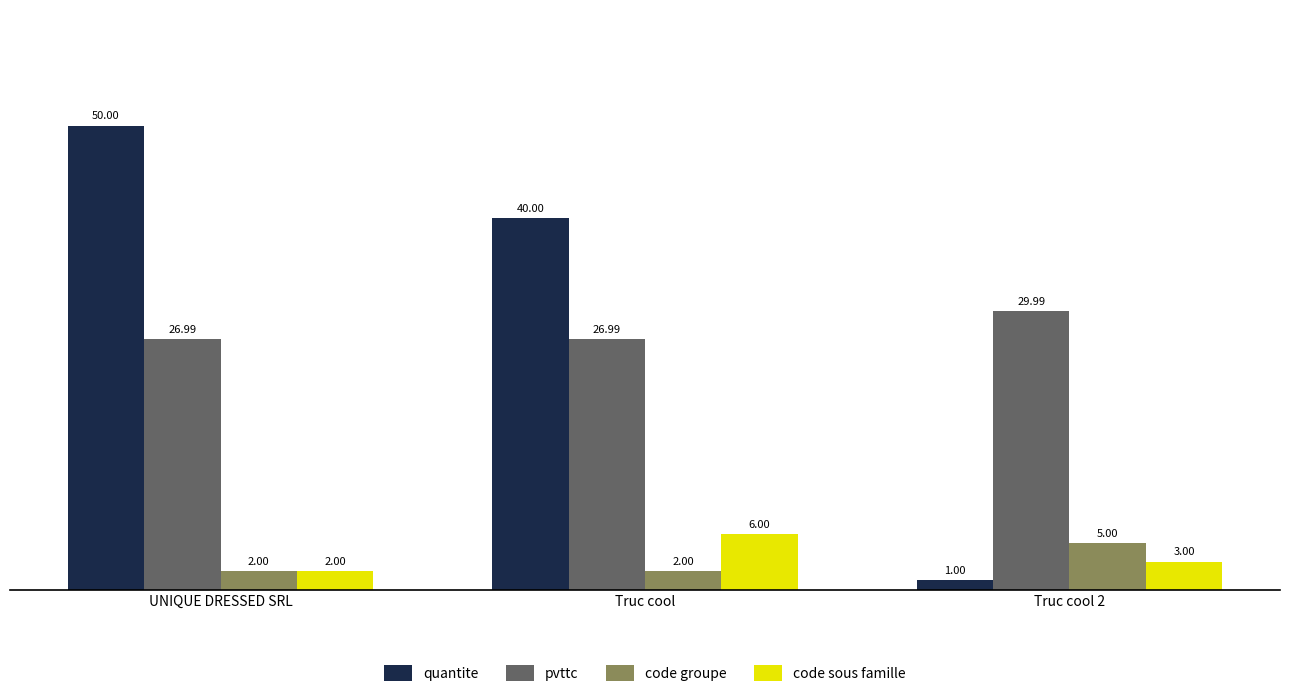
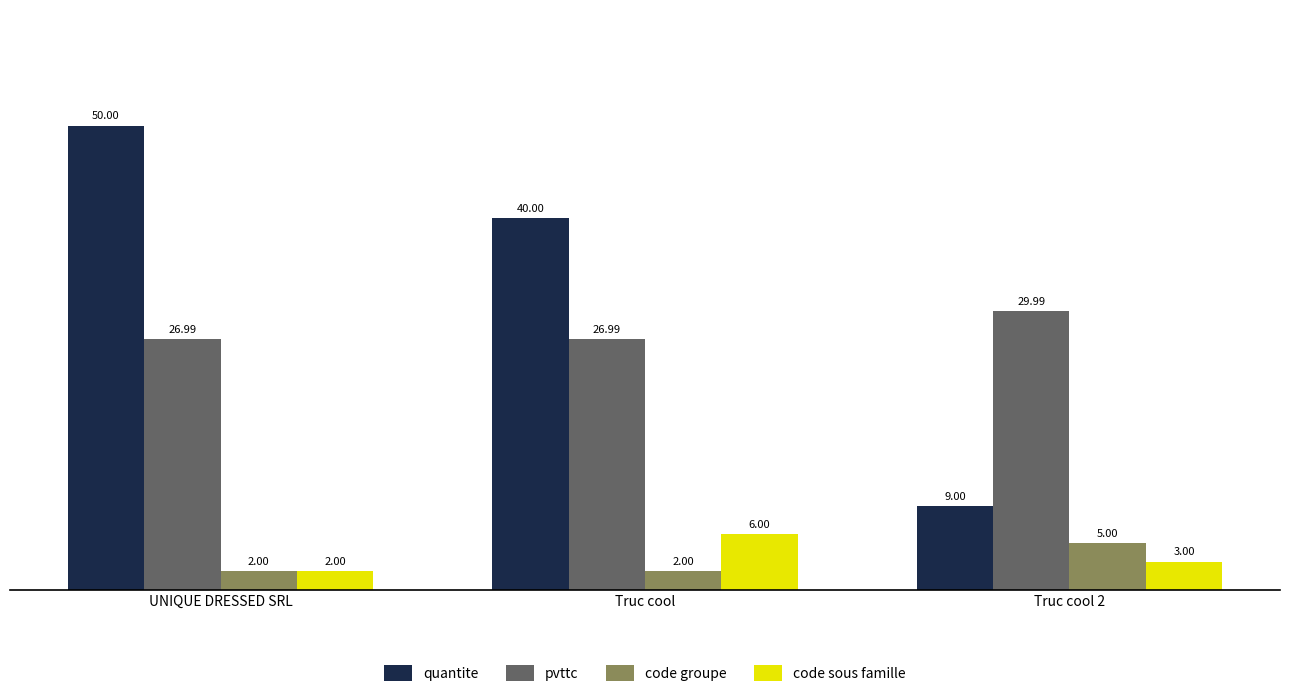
quantite, Truc cool 2: 1.00 -> 9.00
